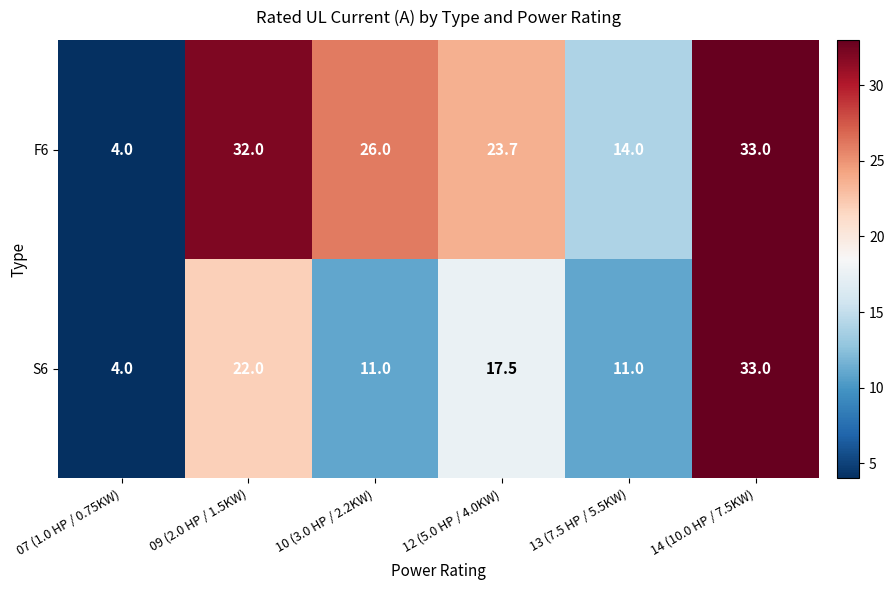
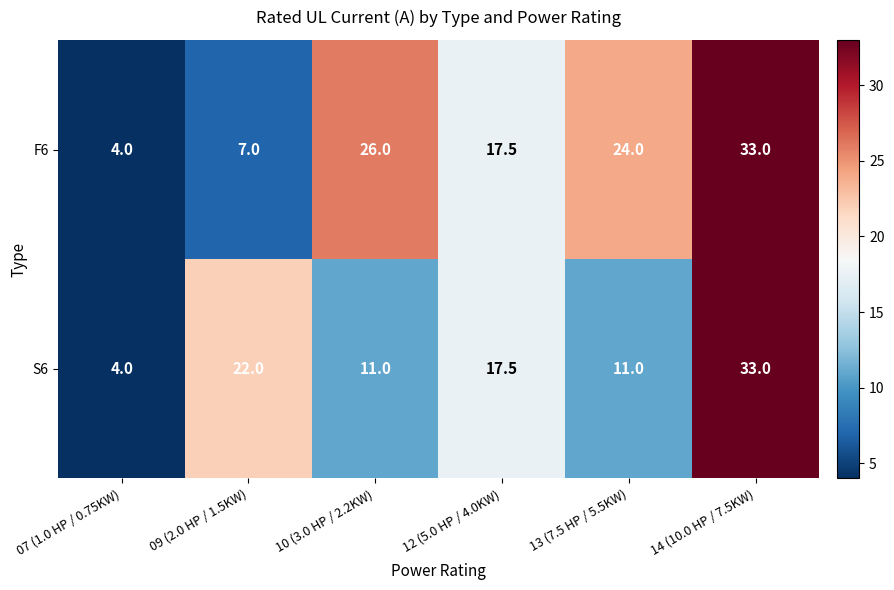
F6, 09 (2.0 HP / 1.5KW): 32.0 -> 7.0
F6, 12 (5.0 HP / 4.0KW): 23.7 -> 17.5
F6, 13 (7.5 HP / 5.5KW): 14.0 -> 24.0
